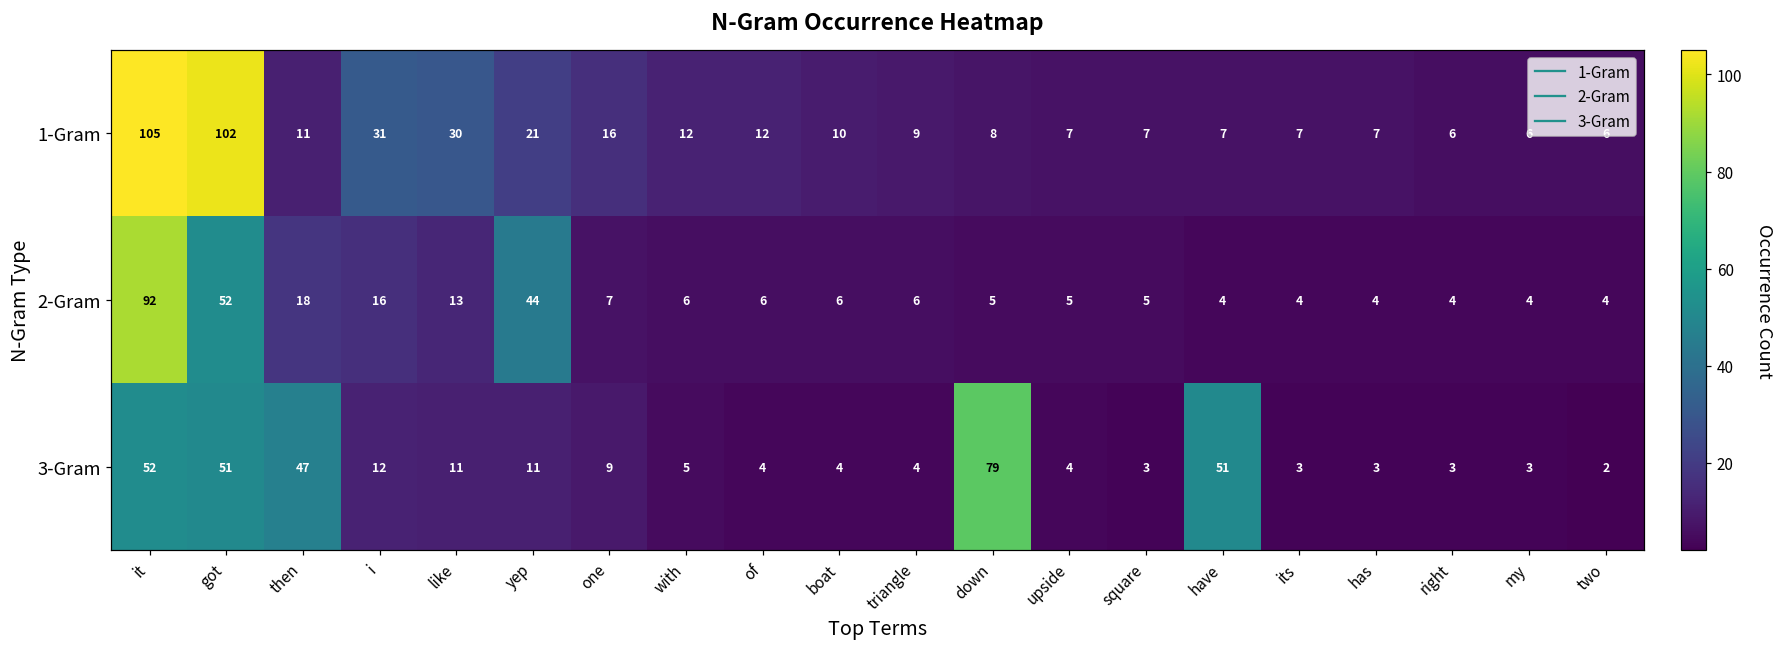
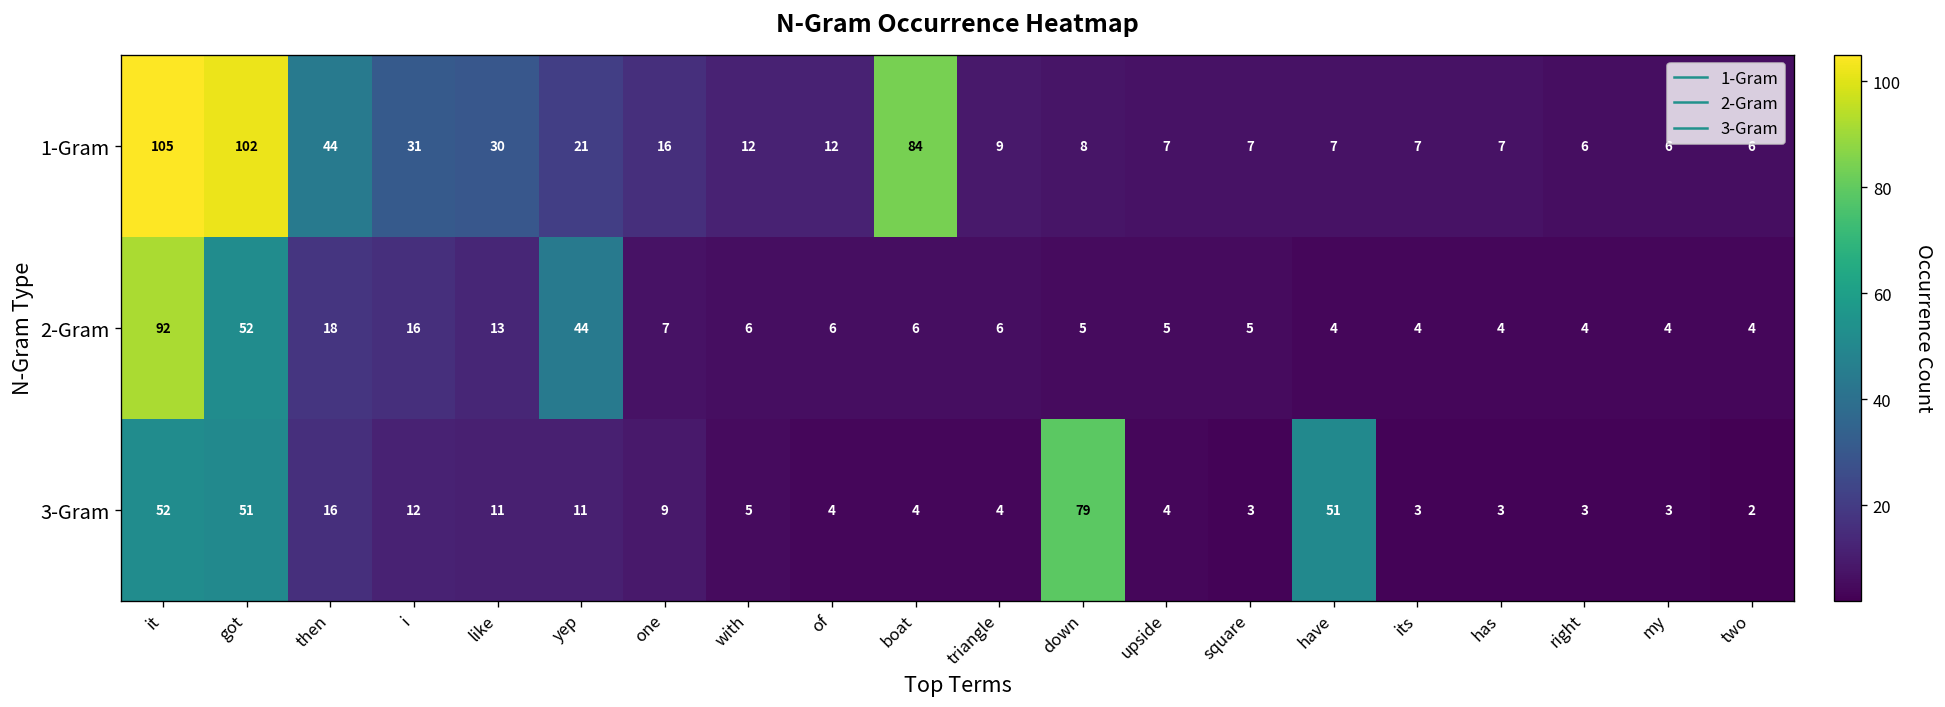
1-Gram, then: 11 -> 44
1-Gram, boat: 10 -> 84
3-Gram, then: 47 -> 16
